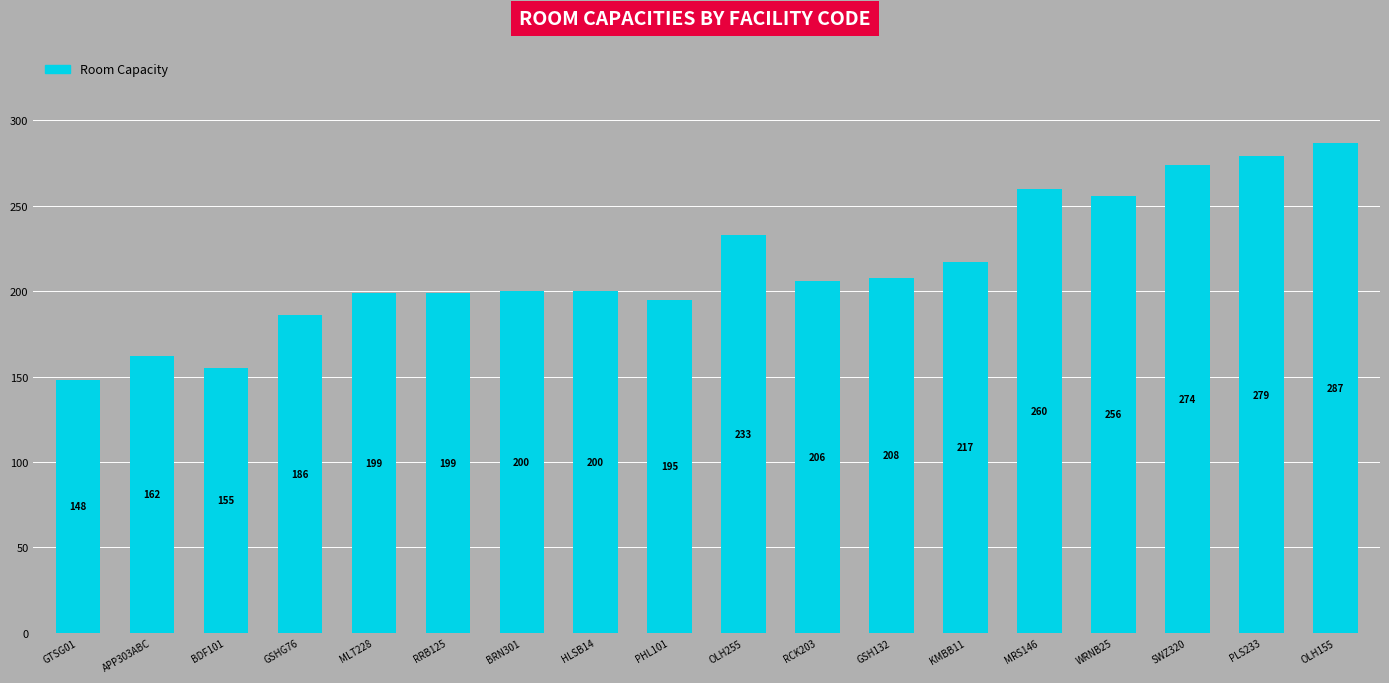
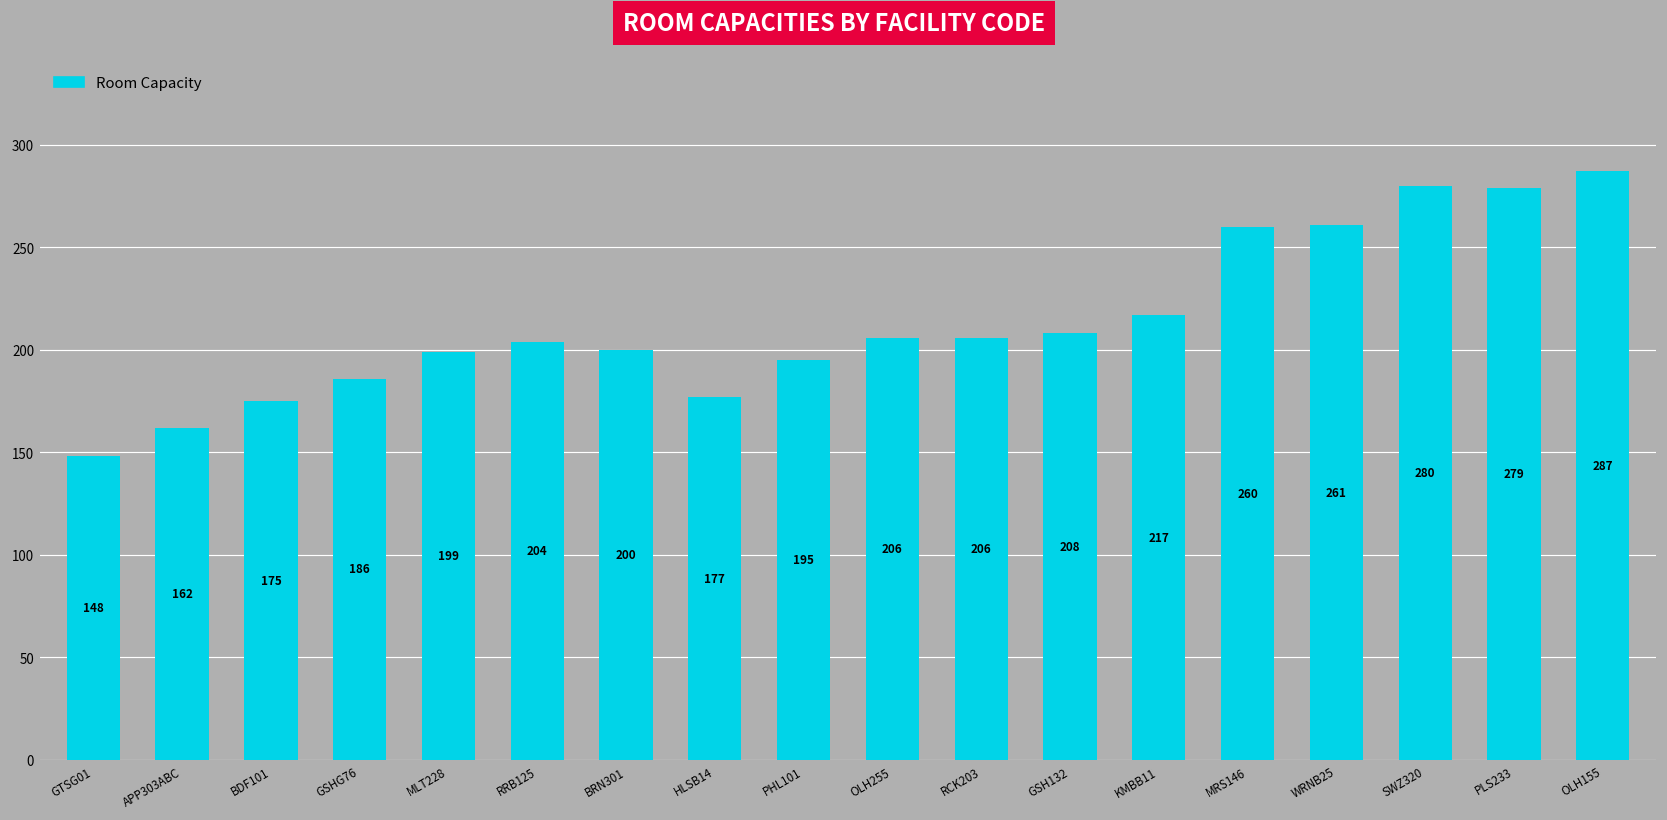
BDF101: 155 -> 175
RRB125: 199 -> 204
HLSB14: 200 -> 177
OLH255: 233 -> 206
WRNB25: 256 -> 261
SWZ320: 274 -> 280
